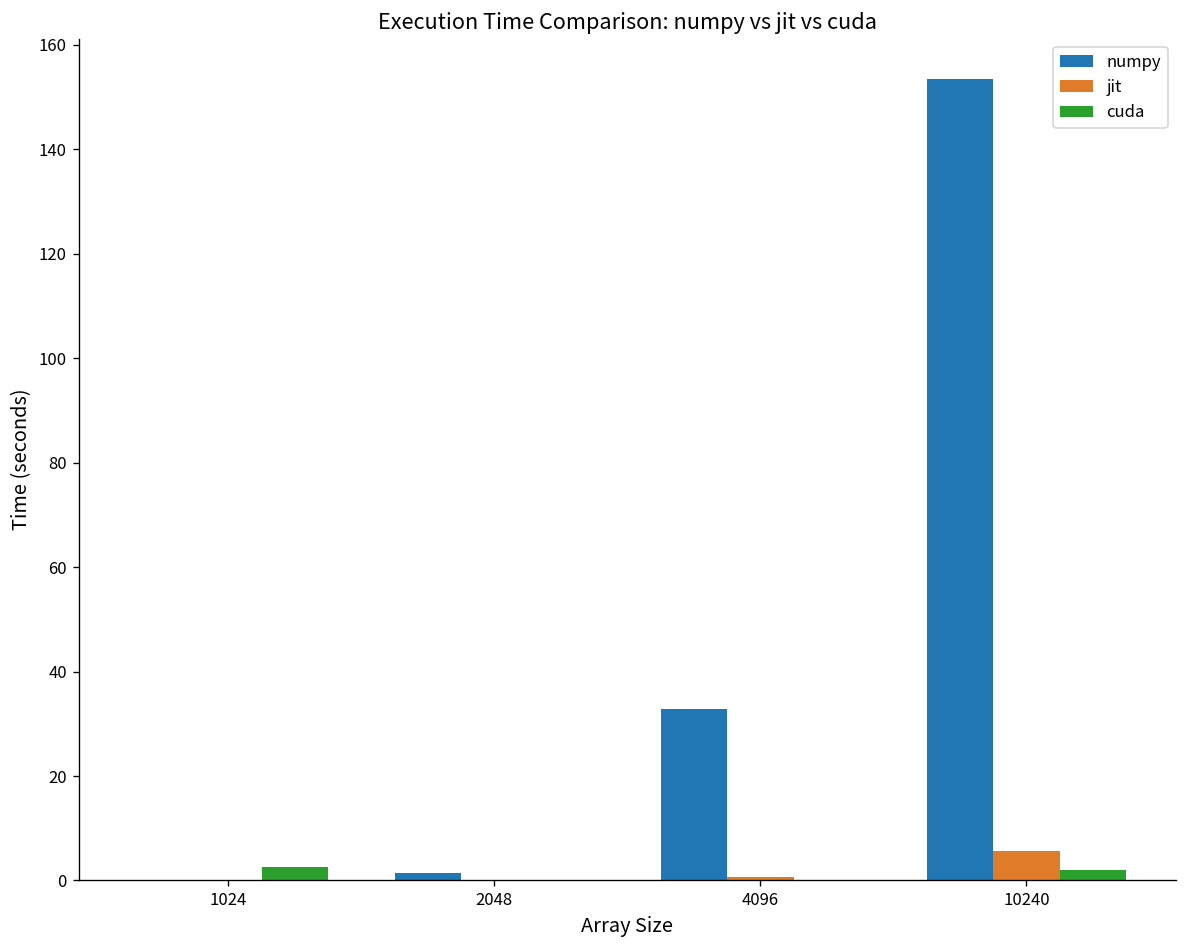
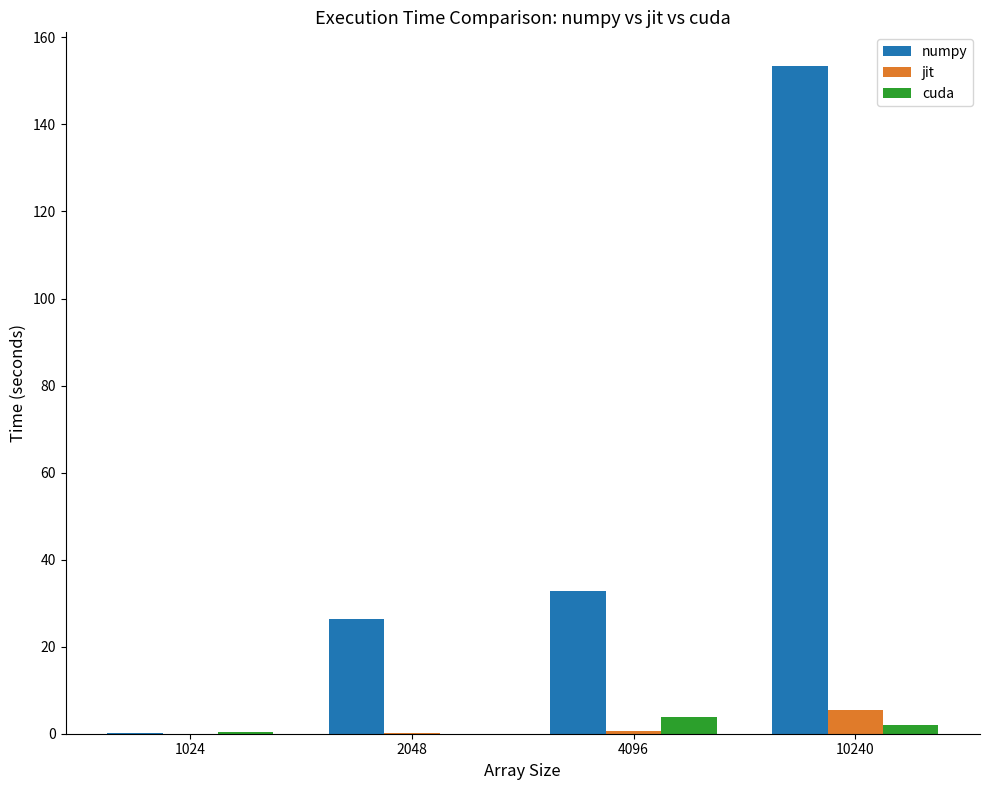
cuda, 1024: 3 -> 0
numpy, 2048: 1 -> 26
cuda, 4096: 0 -> 4
